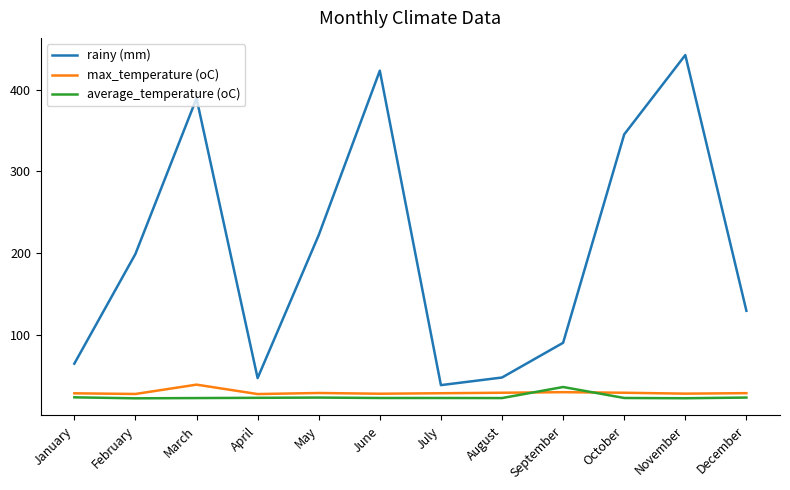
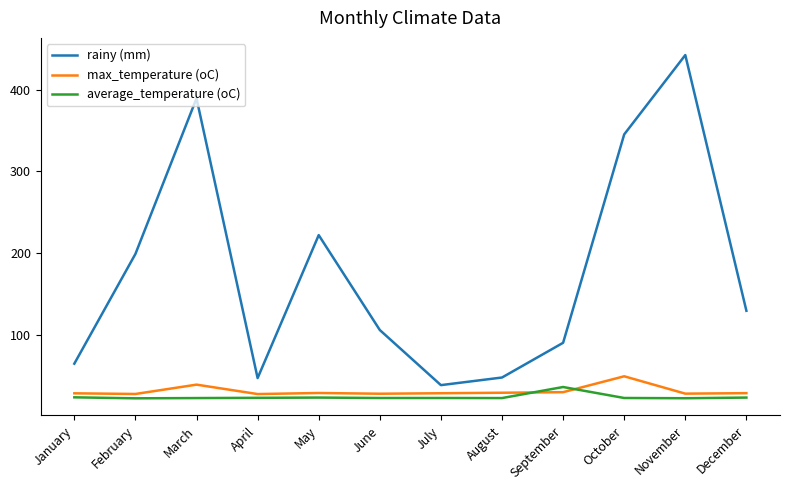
rainy (mm), June: 420 -> 110
max_temperature (oC), October: 30 -> 50
